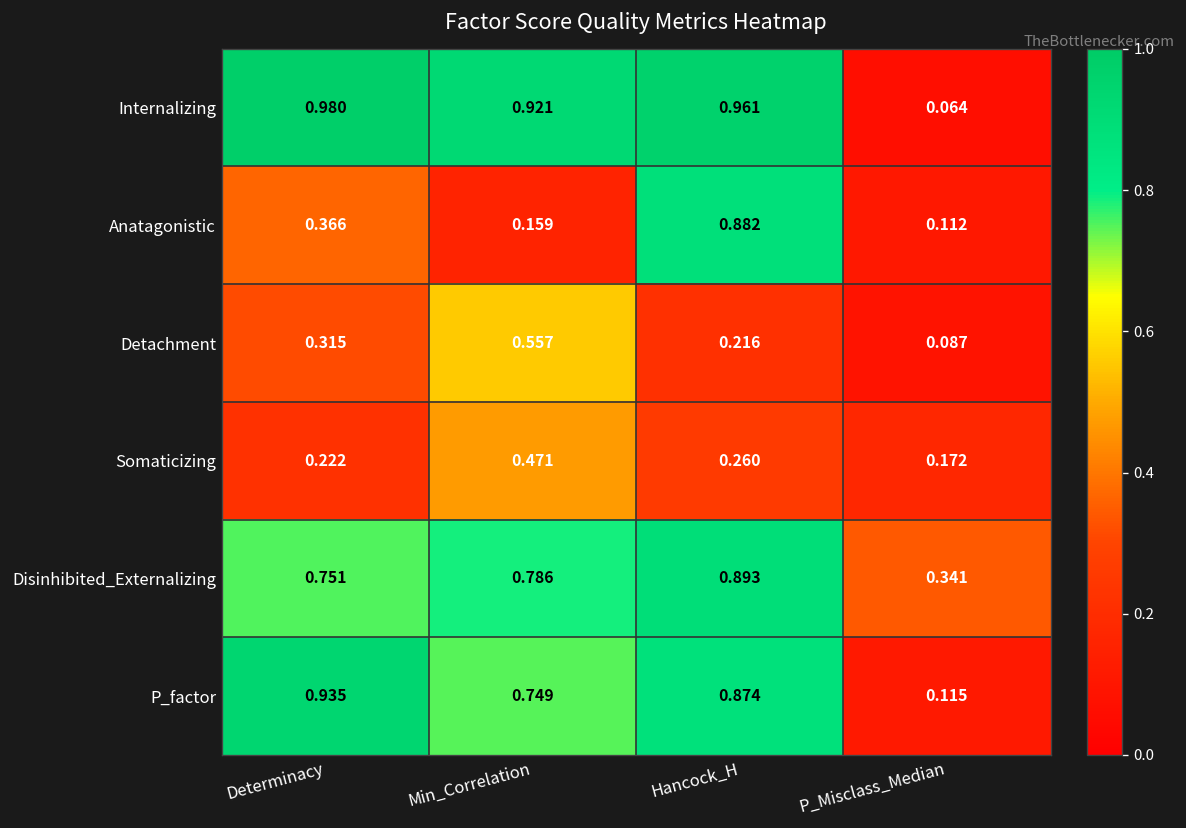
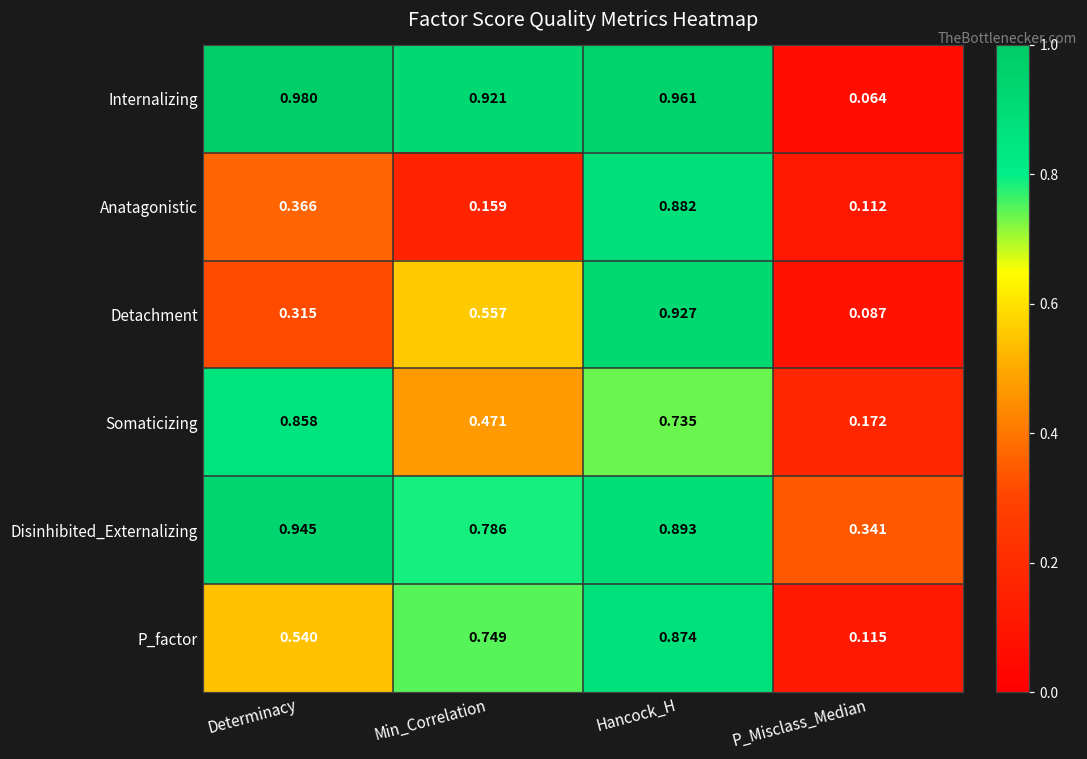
Detachment, Hancock_H: 0.216 -> 0.927
Somaticizing, Determinacy: 0.222 -> 0.858
Somaticizing, Hancock_H: 0.260 -> 0.735
Disinhibited_Externalizing, Determinacy: 0.751 -> 0.945
P_factor, Determinacy: 0.935 -> 0.540
